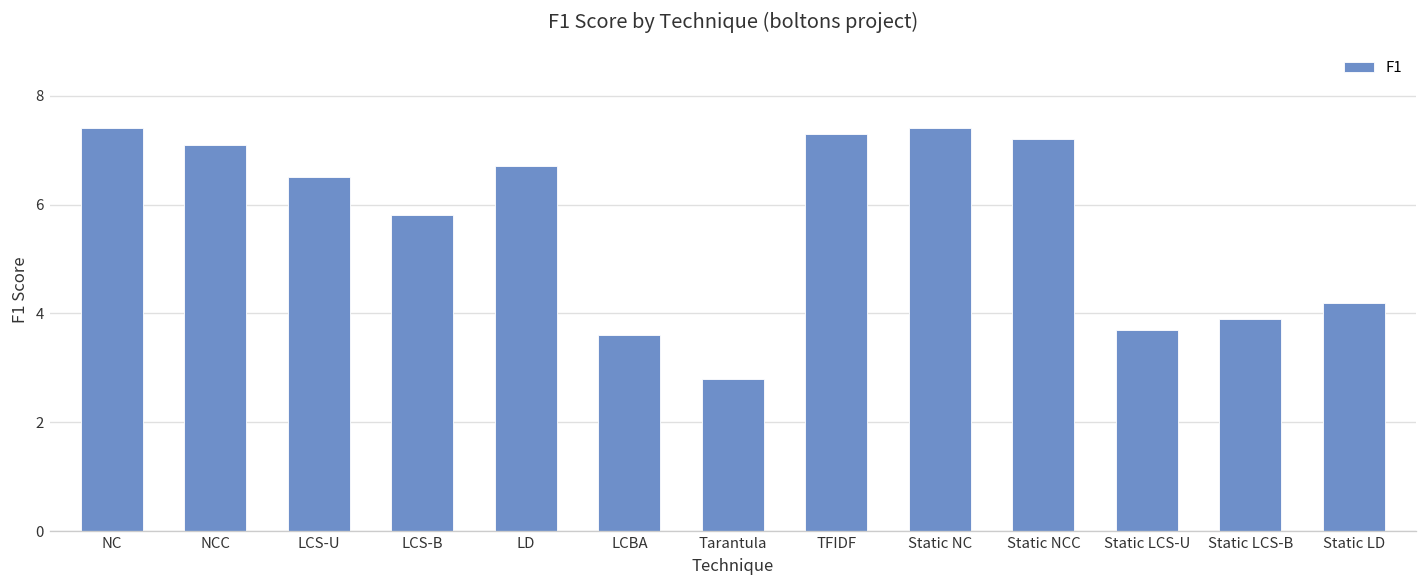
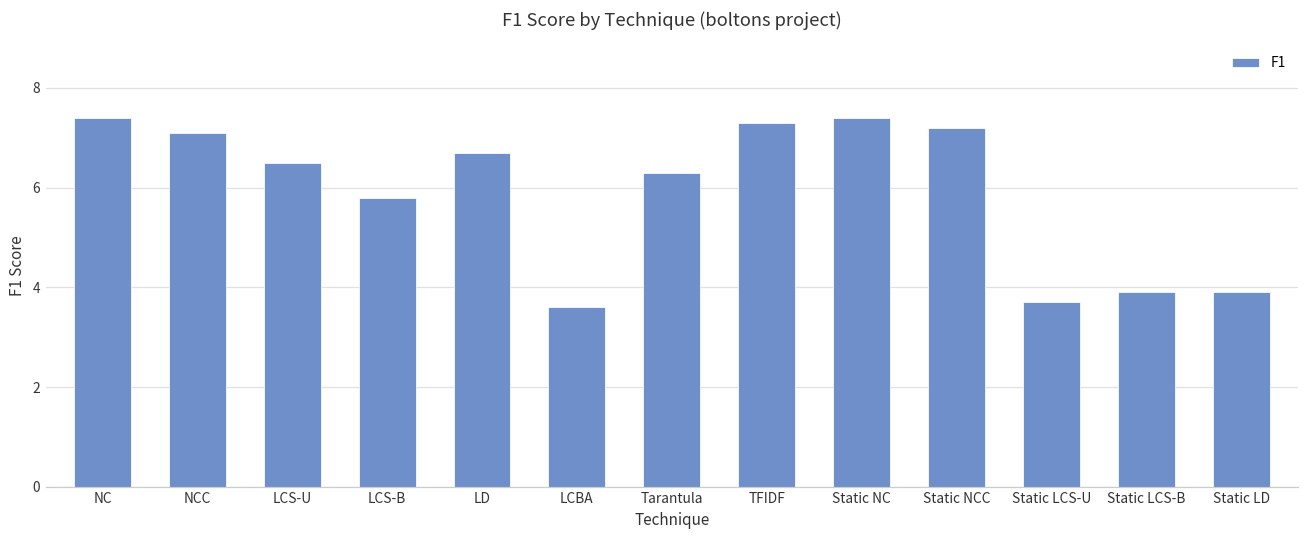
Tarantula: 2.8 -> 6.3
Static LD: 4.2 -> 3.9
